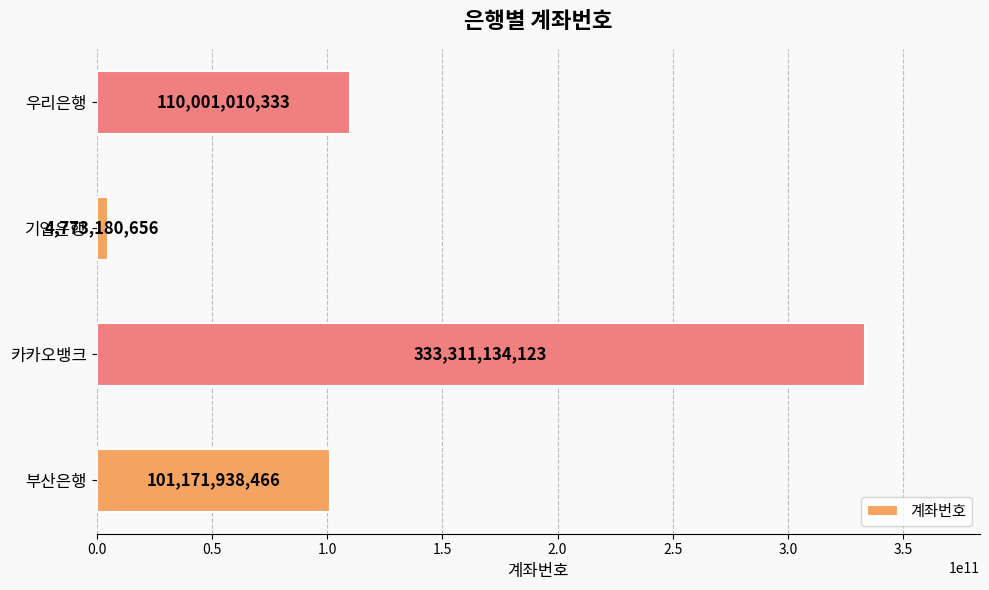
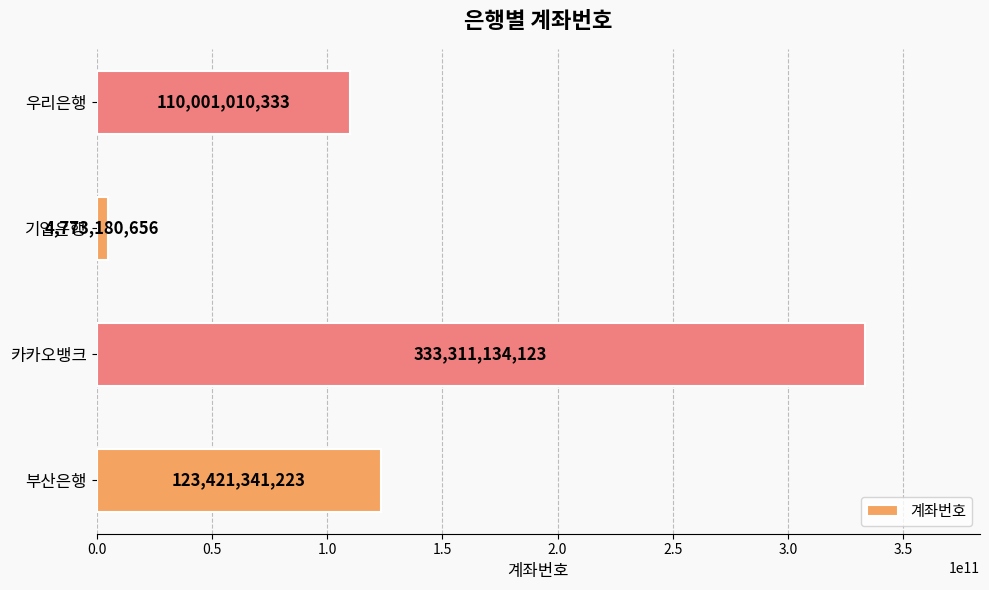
부산은행: 101,171,938,466 -> 123,421,341,223
